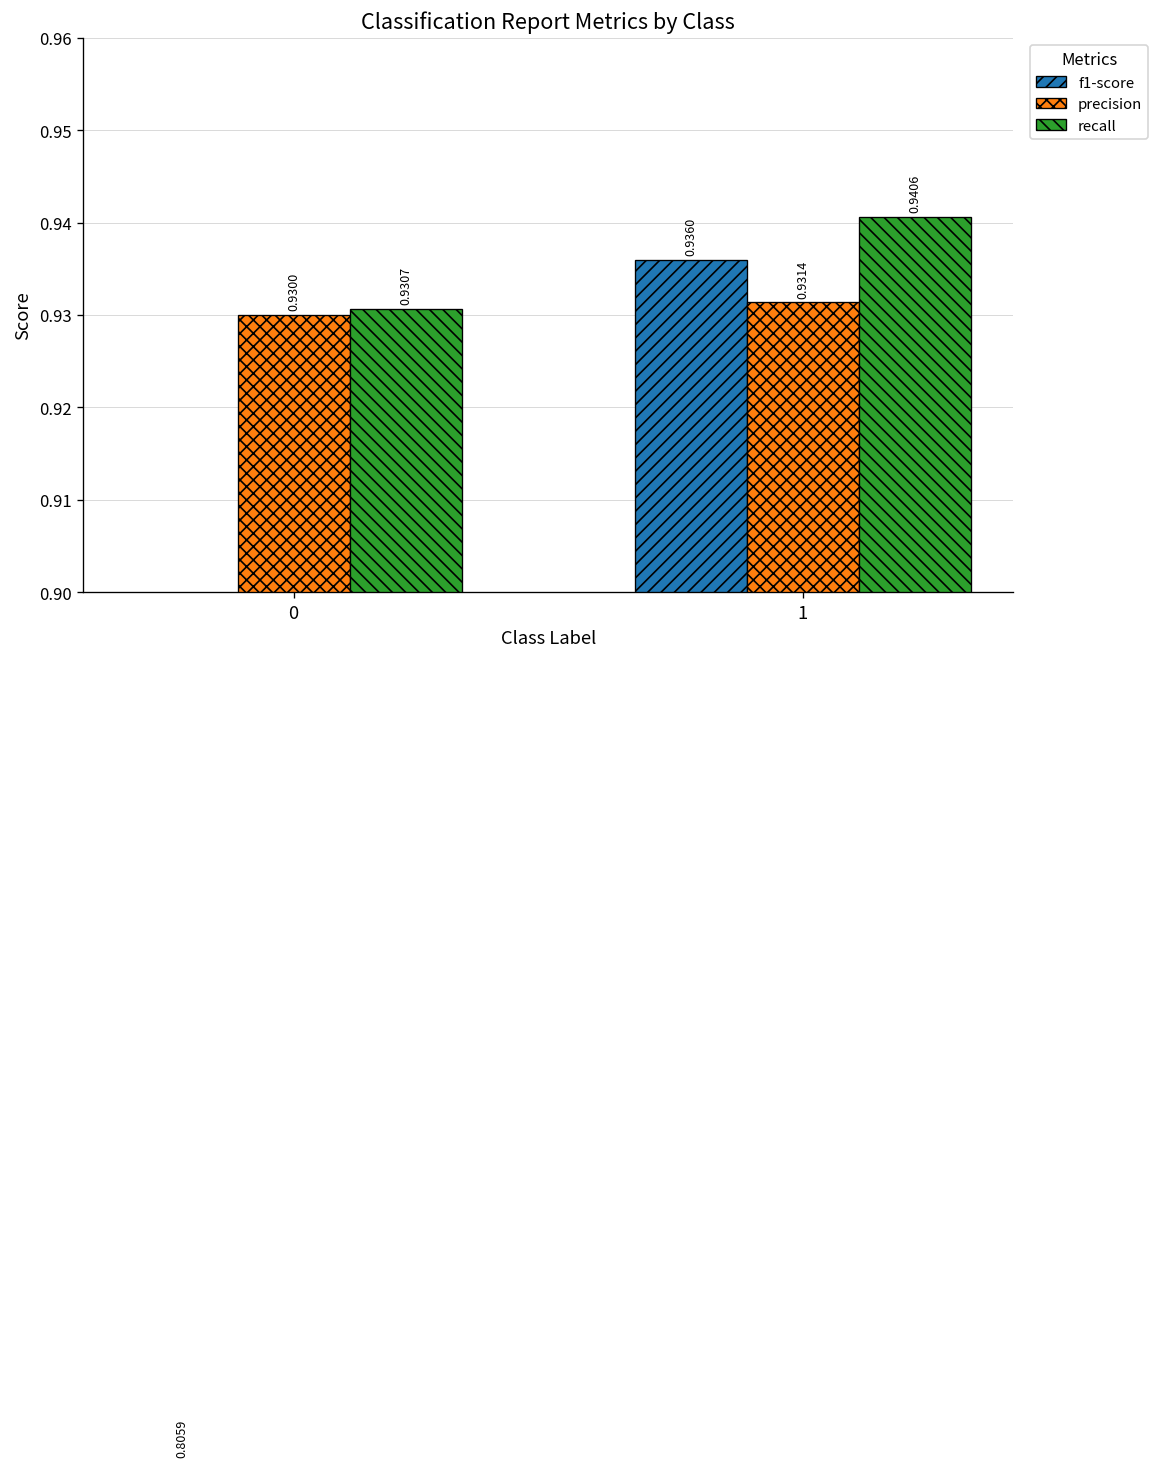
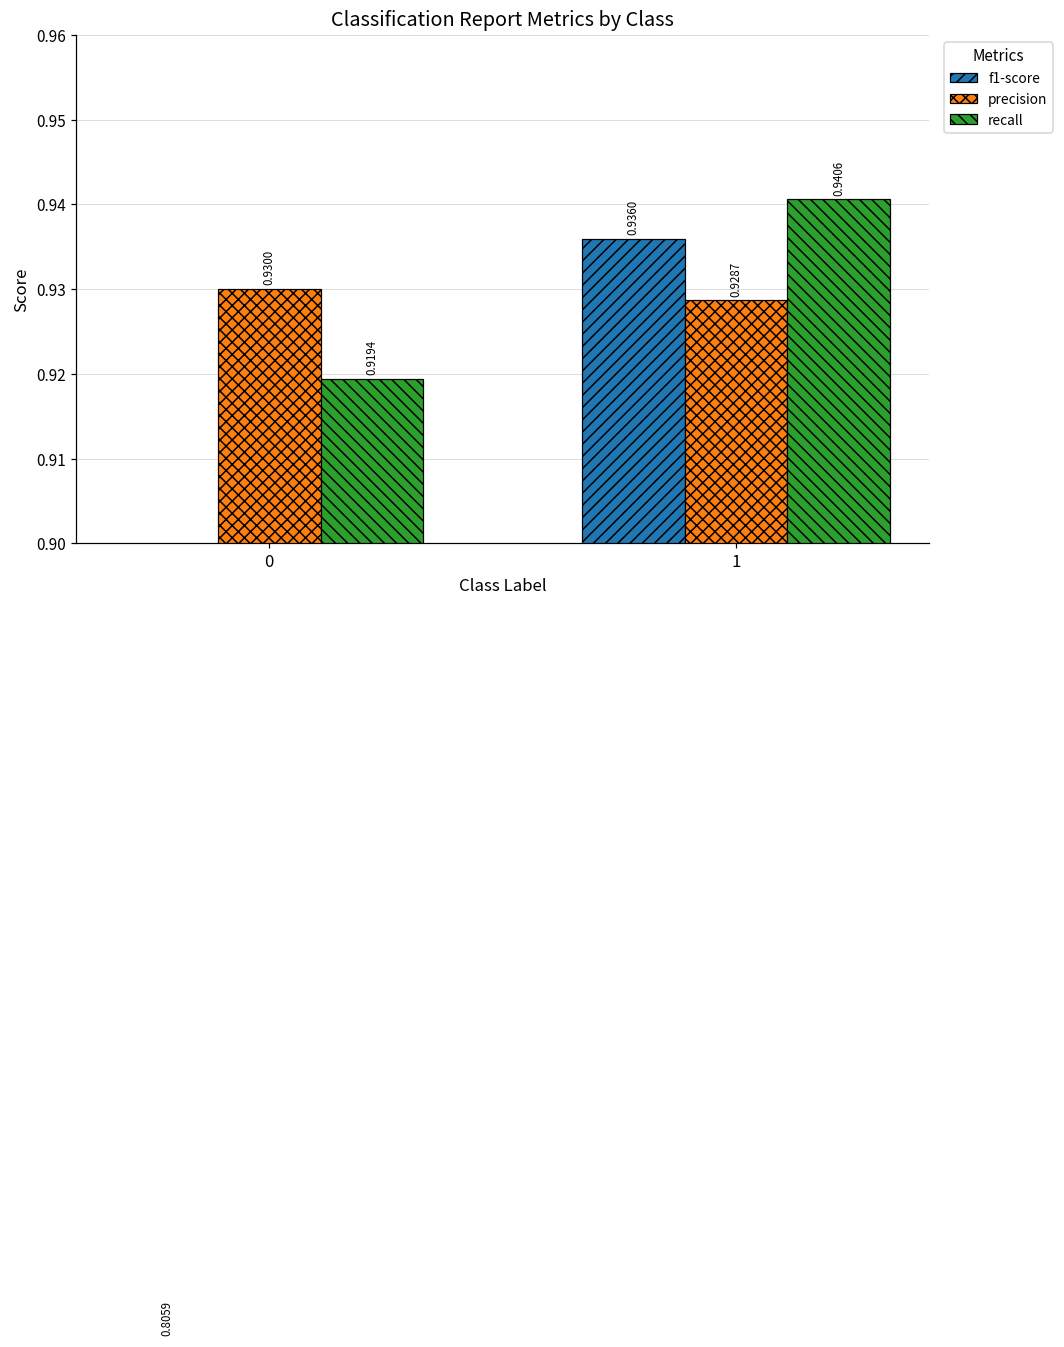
recall, 0: 0.9307 -> 0.9194
precision, 1: 0.9314 -> 0.9287
